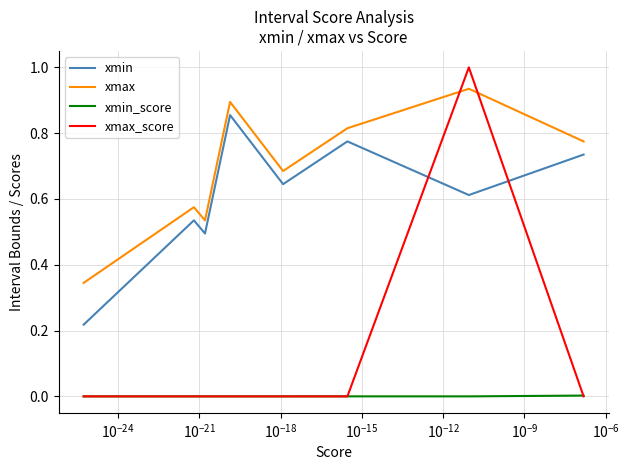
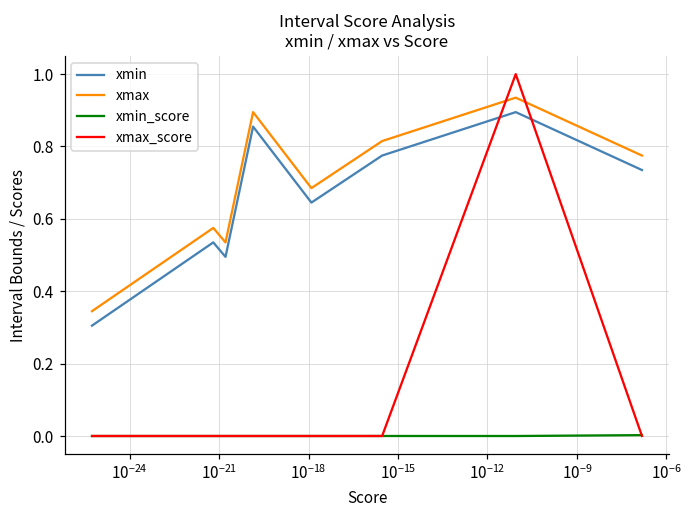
xmin, 10^-30: 0.22 -> 0.31
xmin, 10^-12: 0.61 -> 0.90
